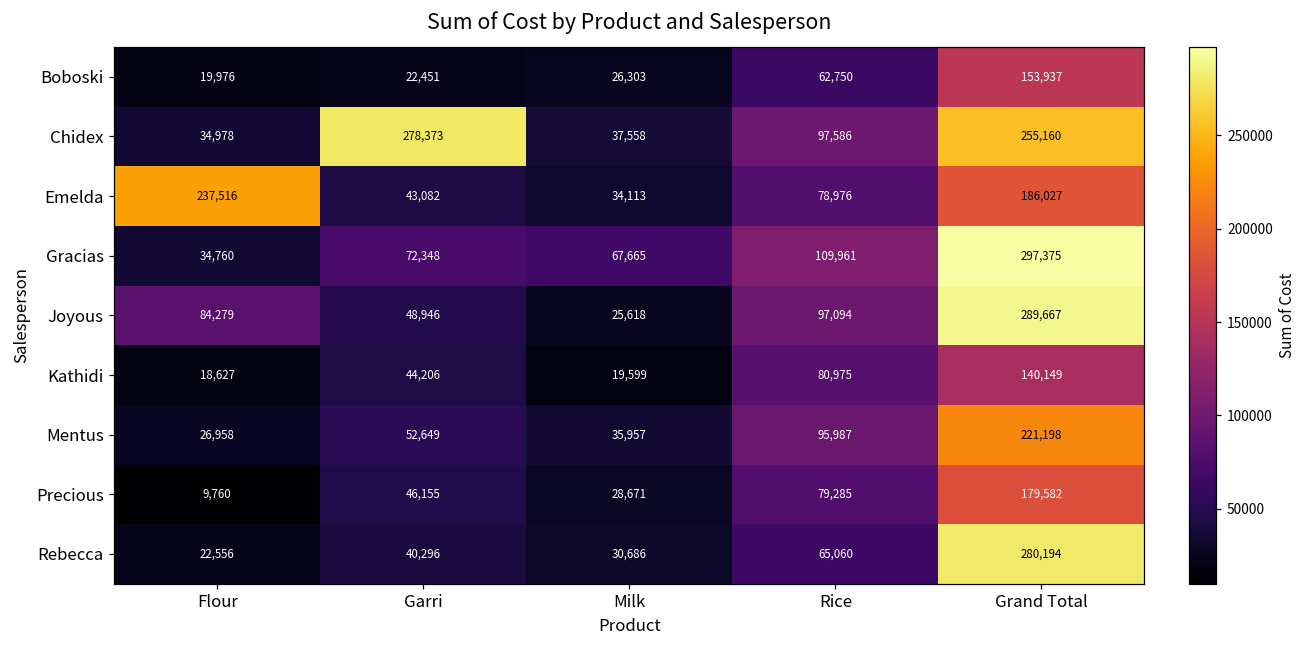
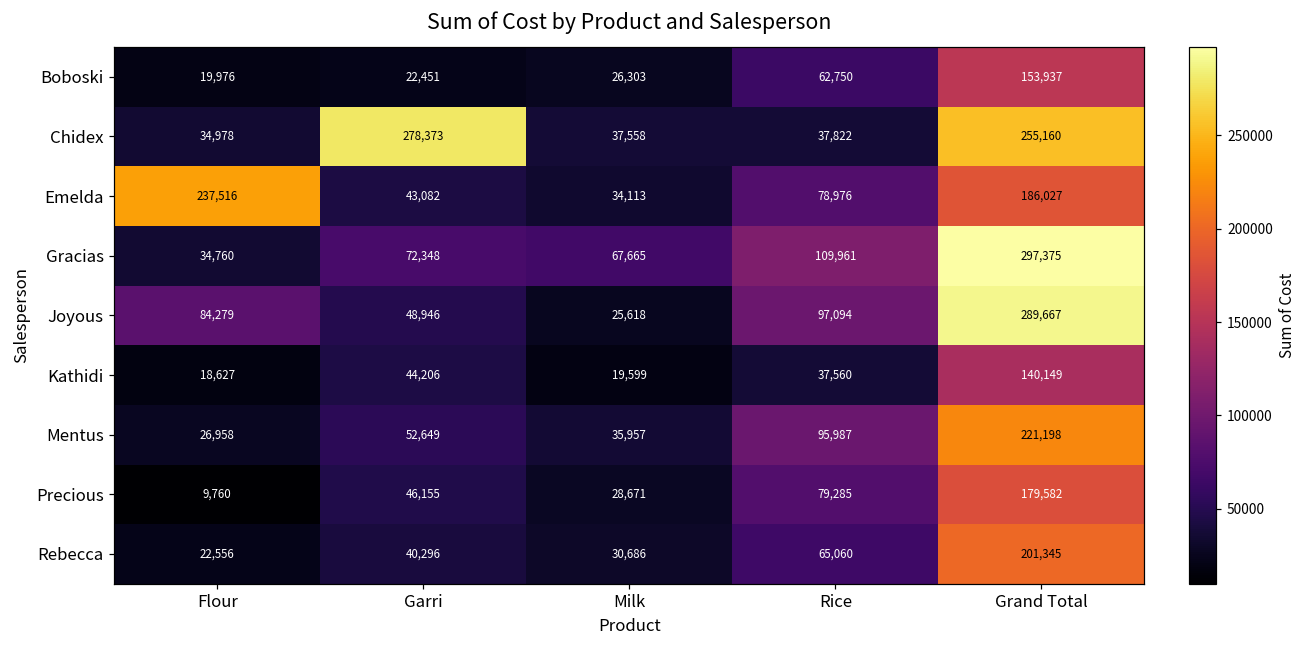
Chidex, Rice: 97,586 -> 37,822
Kathidi, Rice: 80,975 -> 37,560
Rebecca, Grand Total: 280,194 -> 201,345
